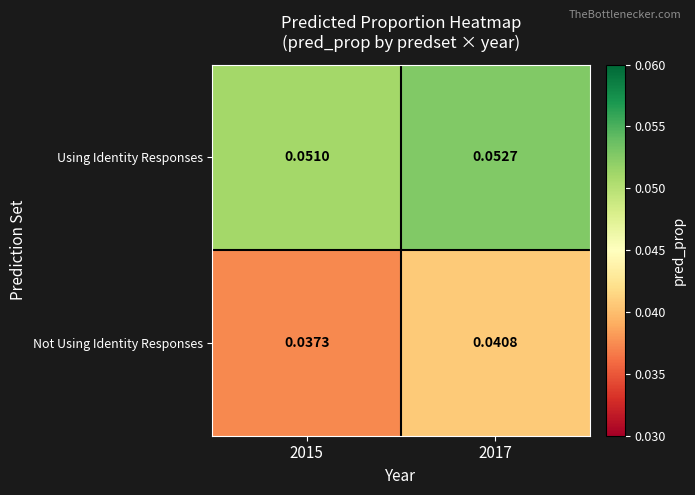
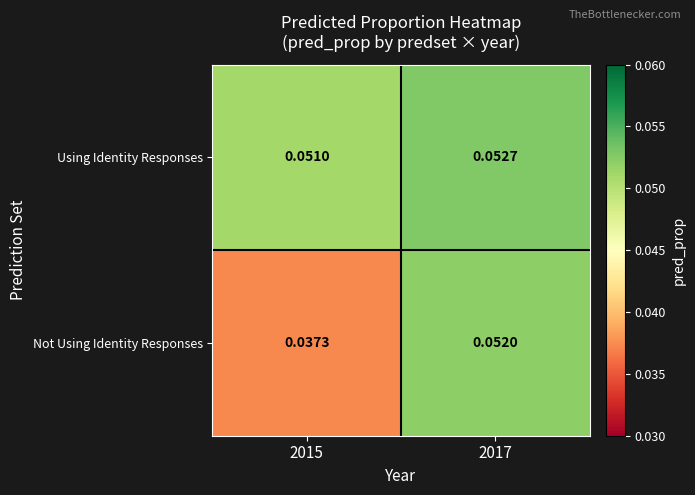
Not Using Identity Responses, 2017: 0.0408 -> 0.0520
